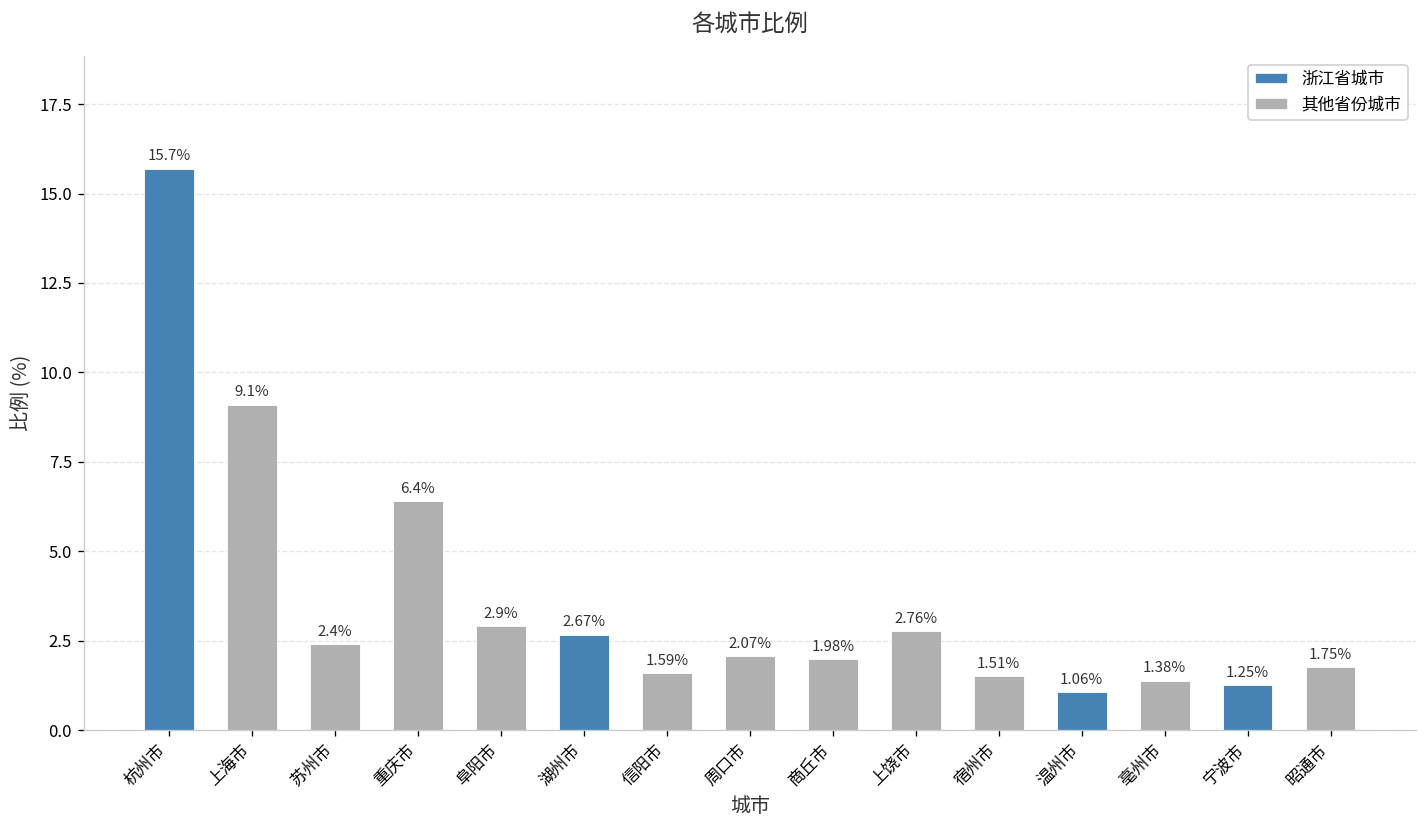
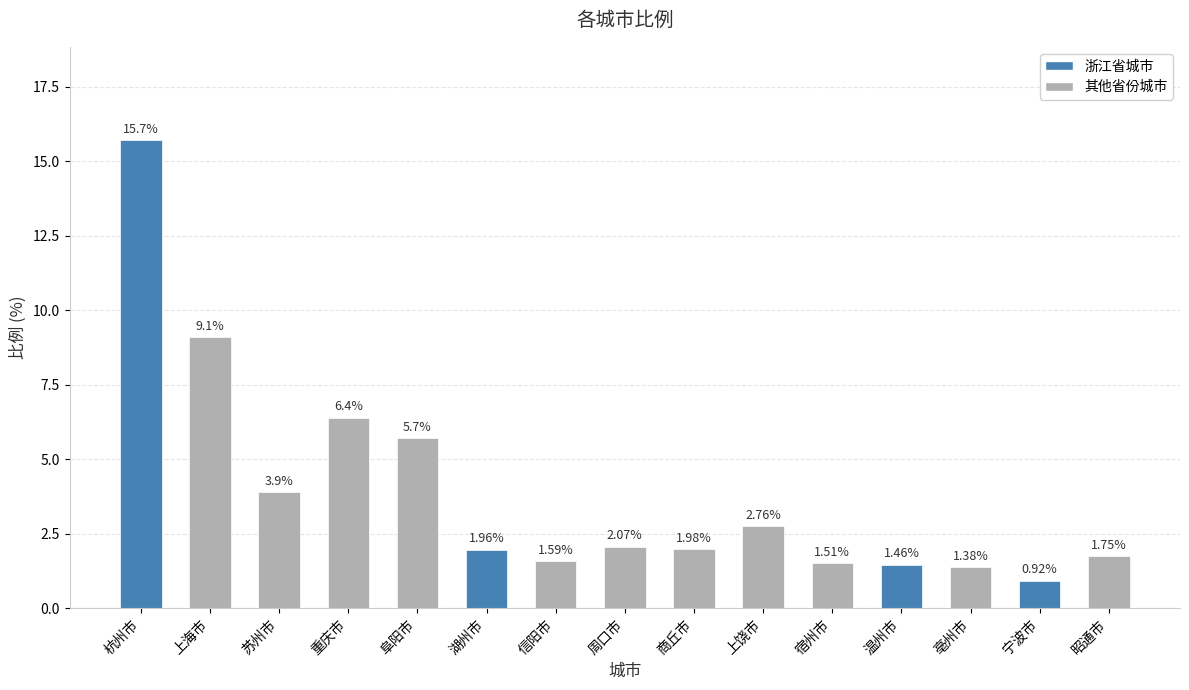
苏州市: 2.4% -> 3.9%
阜阳市: 2.9% -> 5.7%
湖州市: 2.67% -> 1.96%
温州市: 1.06% -> 1.46%
宁波市: 1.25% -> 0.92%
